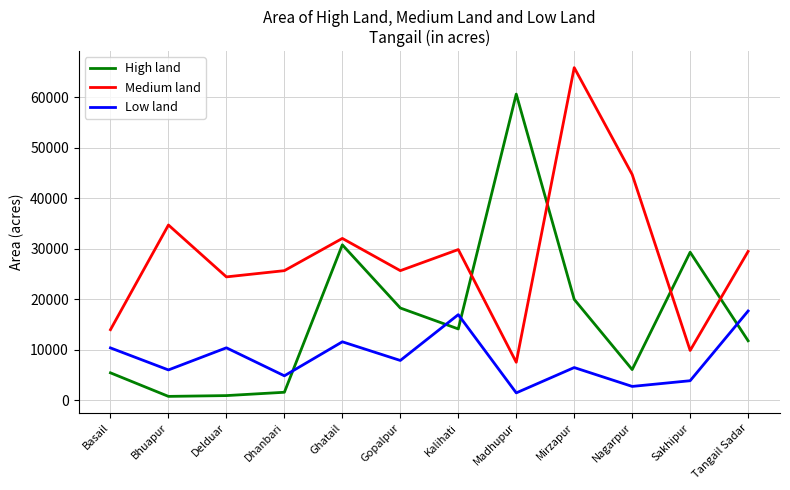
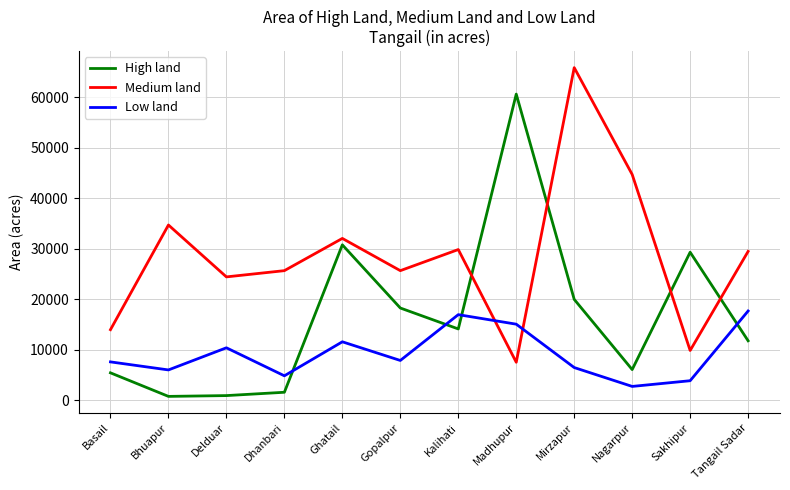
Low land, Basail: 10000 -> 8000
Low land, Madhupur: 1000 -> 15000
